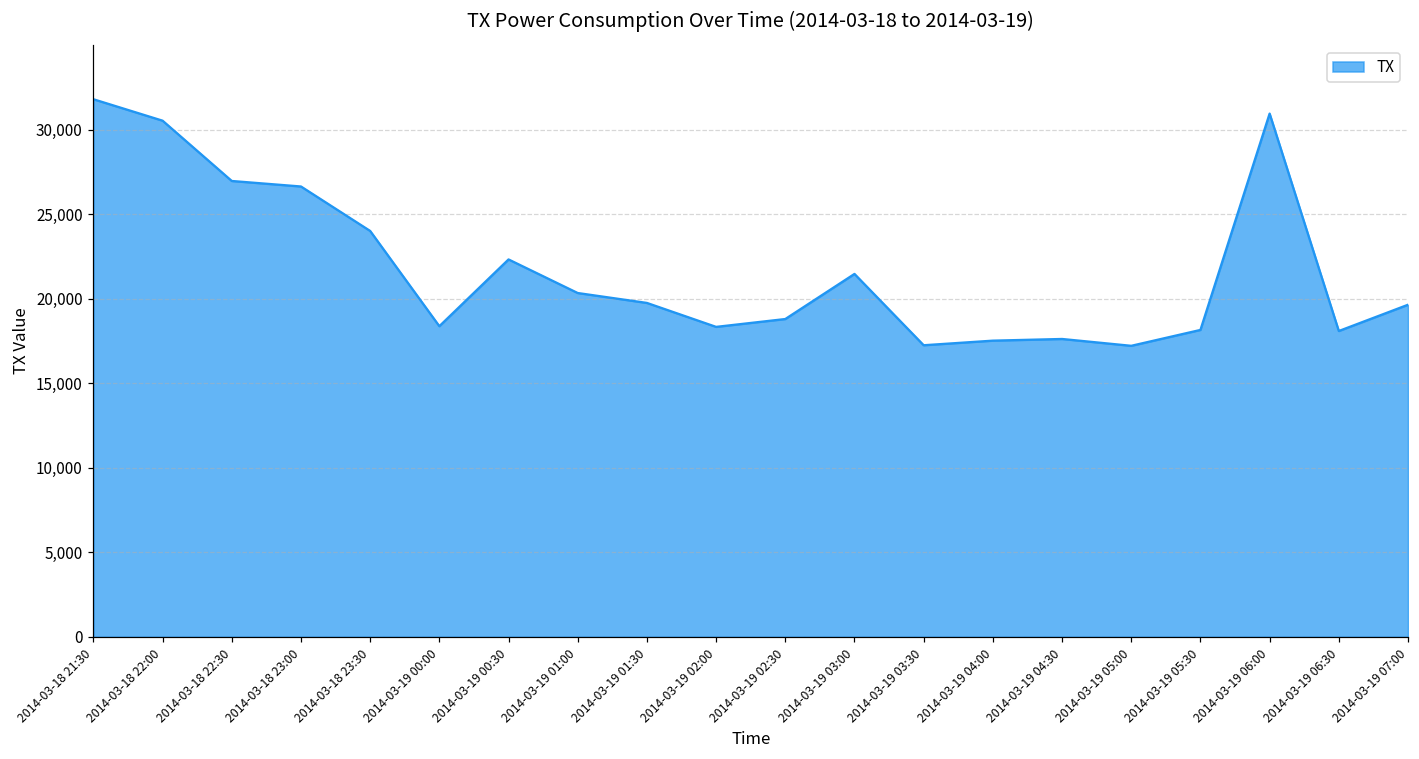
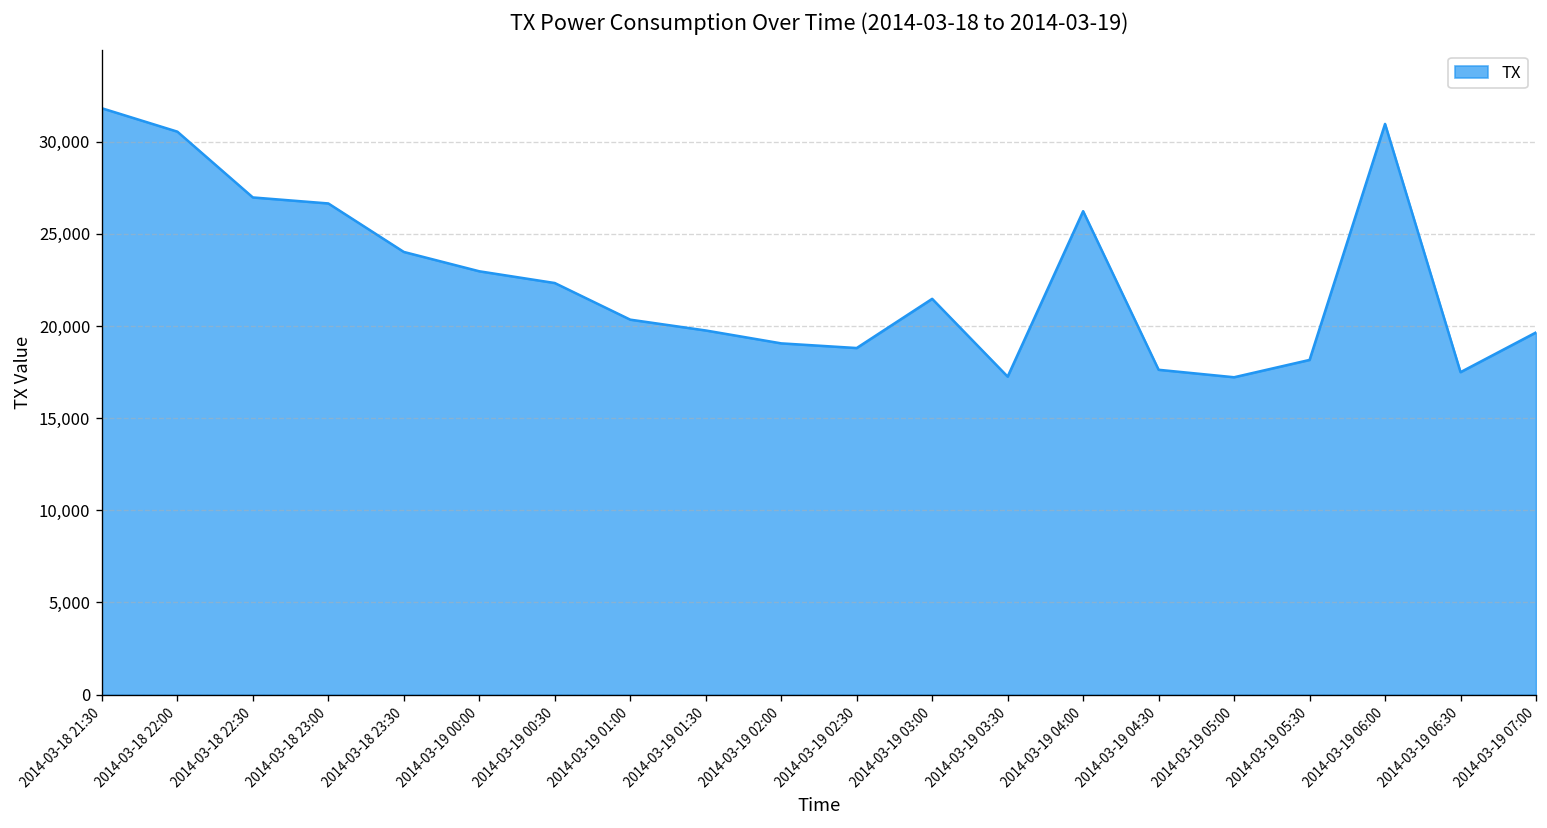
2014-03-19 00:00: 18,400 -> 23,000
2014-03-19 02:00: 18,300 -> 19,100
2014-03-19 04:00: 17,500 -> 26,200
2014-03-19 06:30: 18,100 -> 17,500
